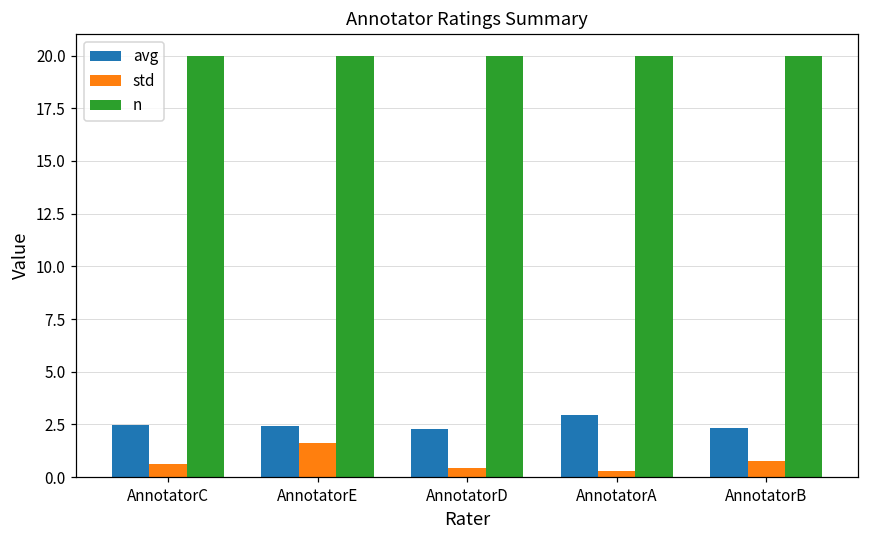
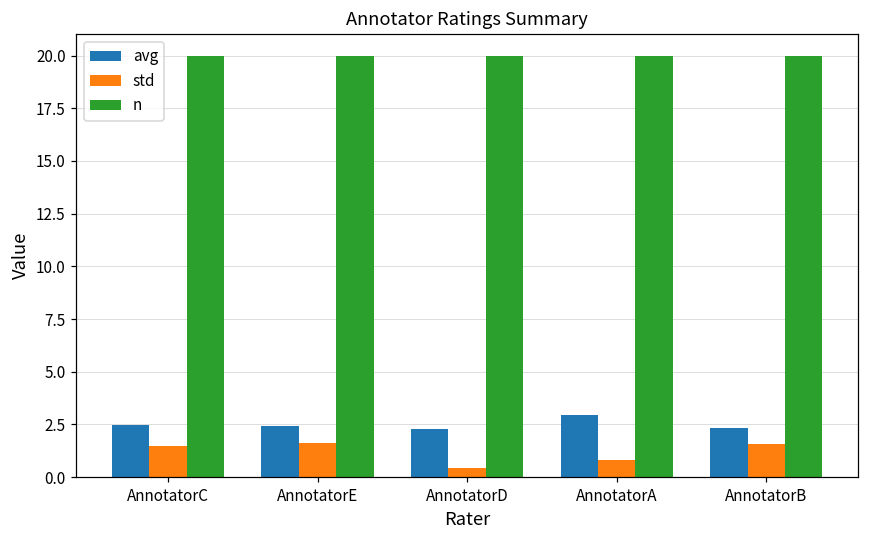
std, AnnotatorC: 0.6 -> 1.5
std, AnnotatorA: 0.3 -> 0.8
std, AnnotatorB: 0.8 -> 1.6
